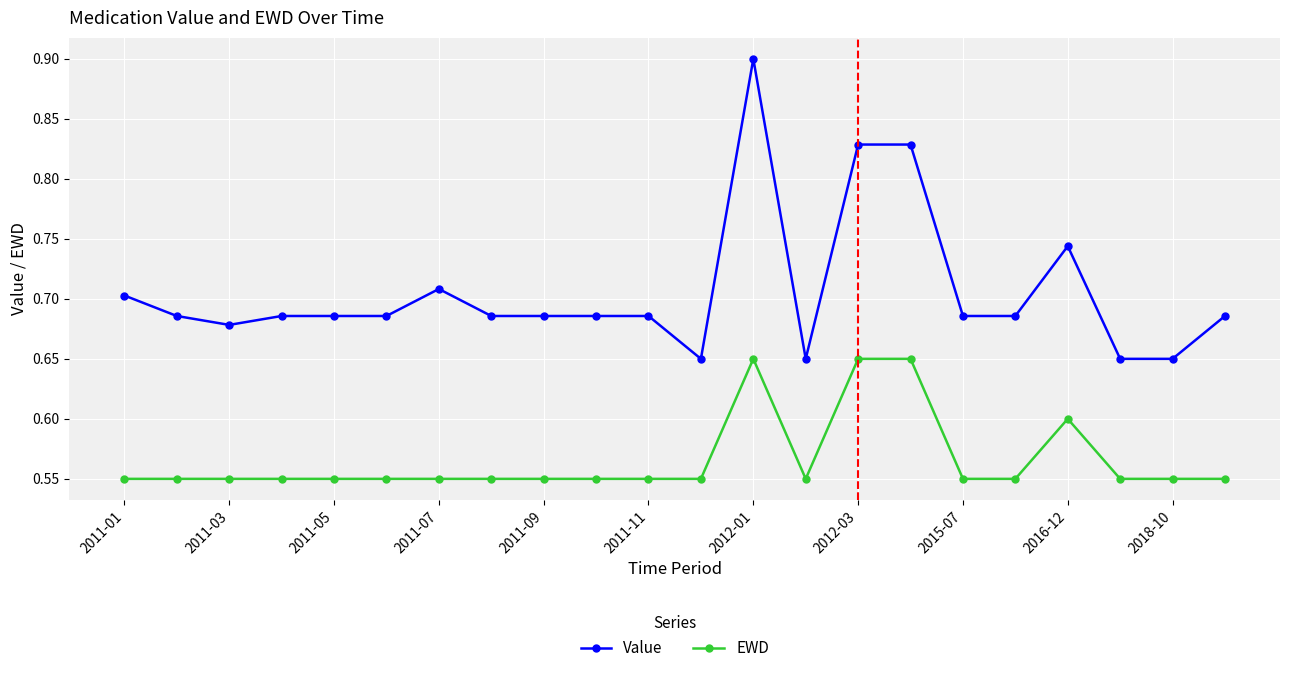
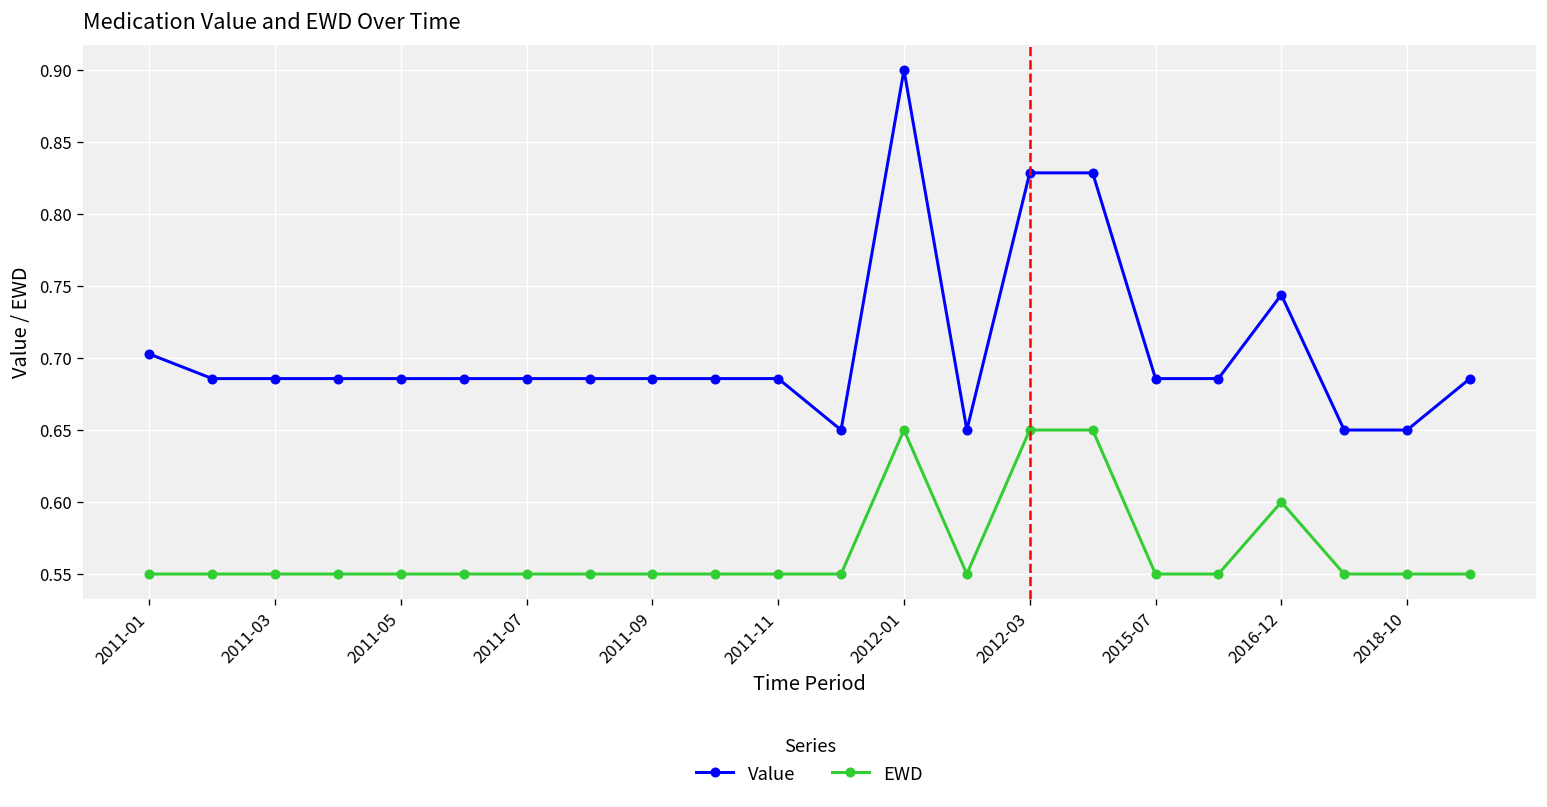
Value, 2011-03: 0.678 -> 0.686
Value, 2011-07: 0.708 -> 0.686
